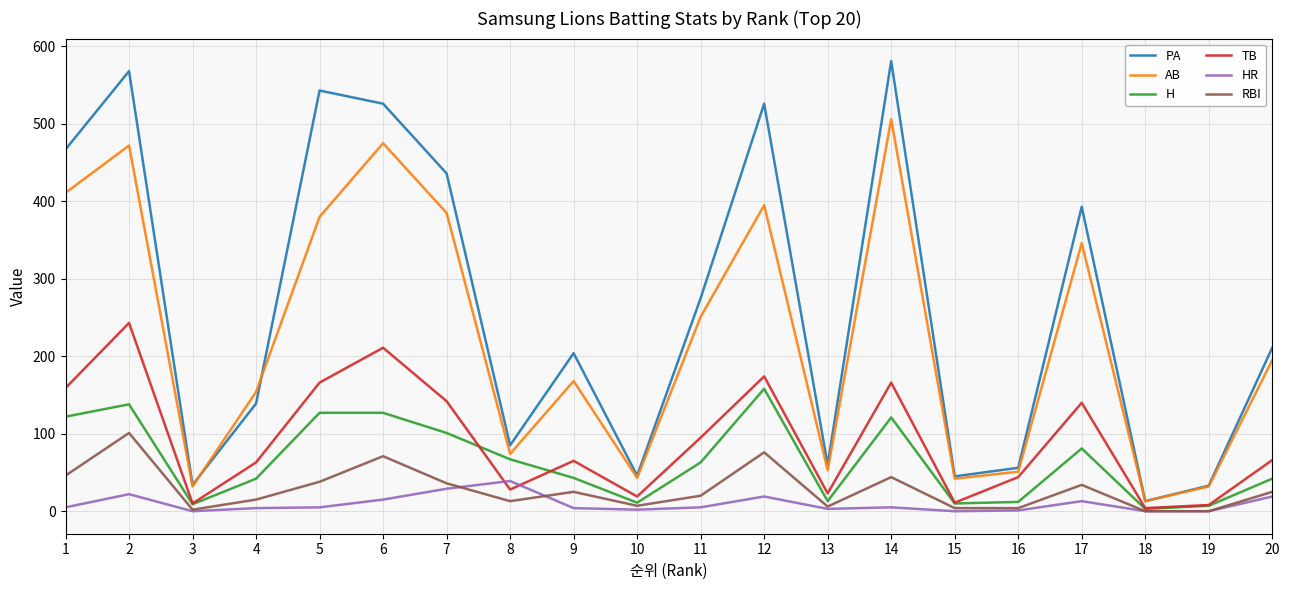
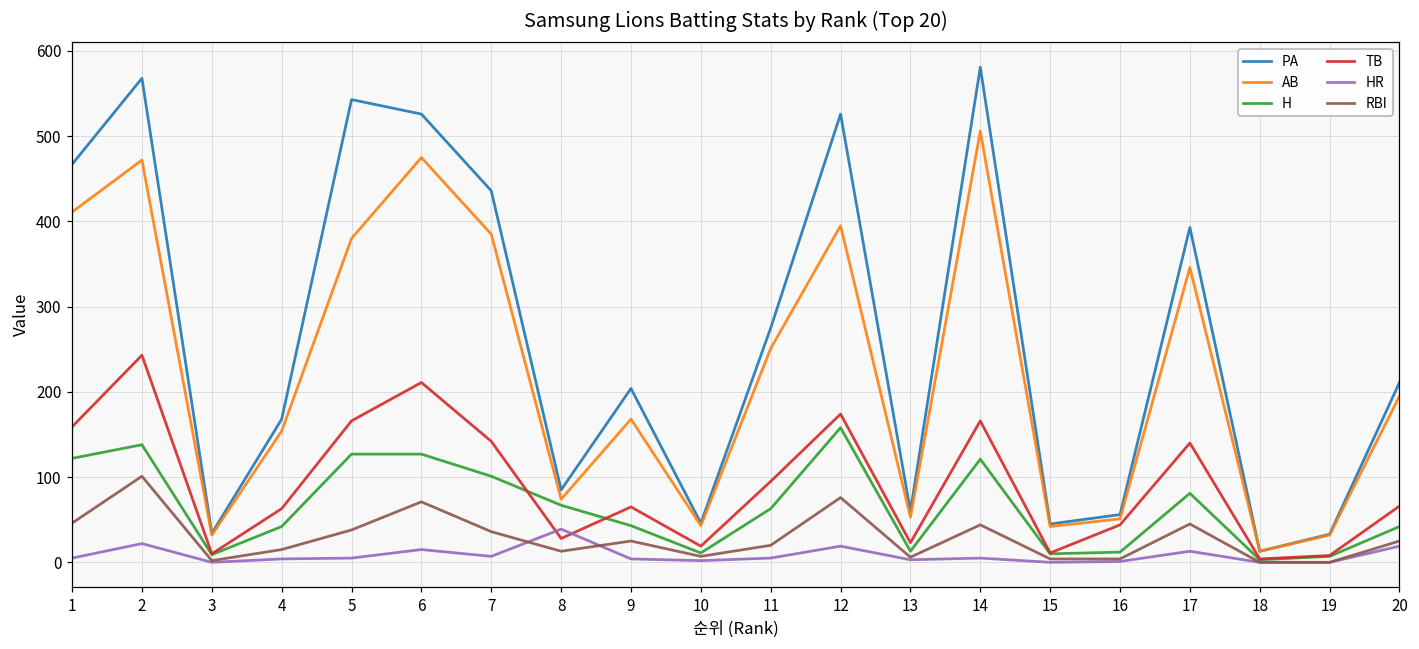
PA, 4: 140 -> 170
HR, 7: 30 -> 10
RBI, 17: 30 -> 50
